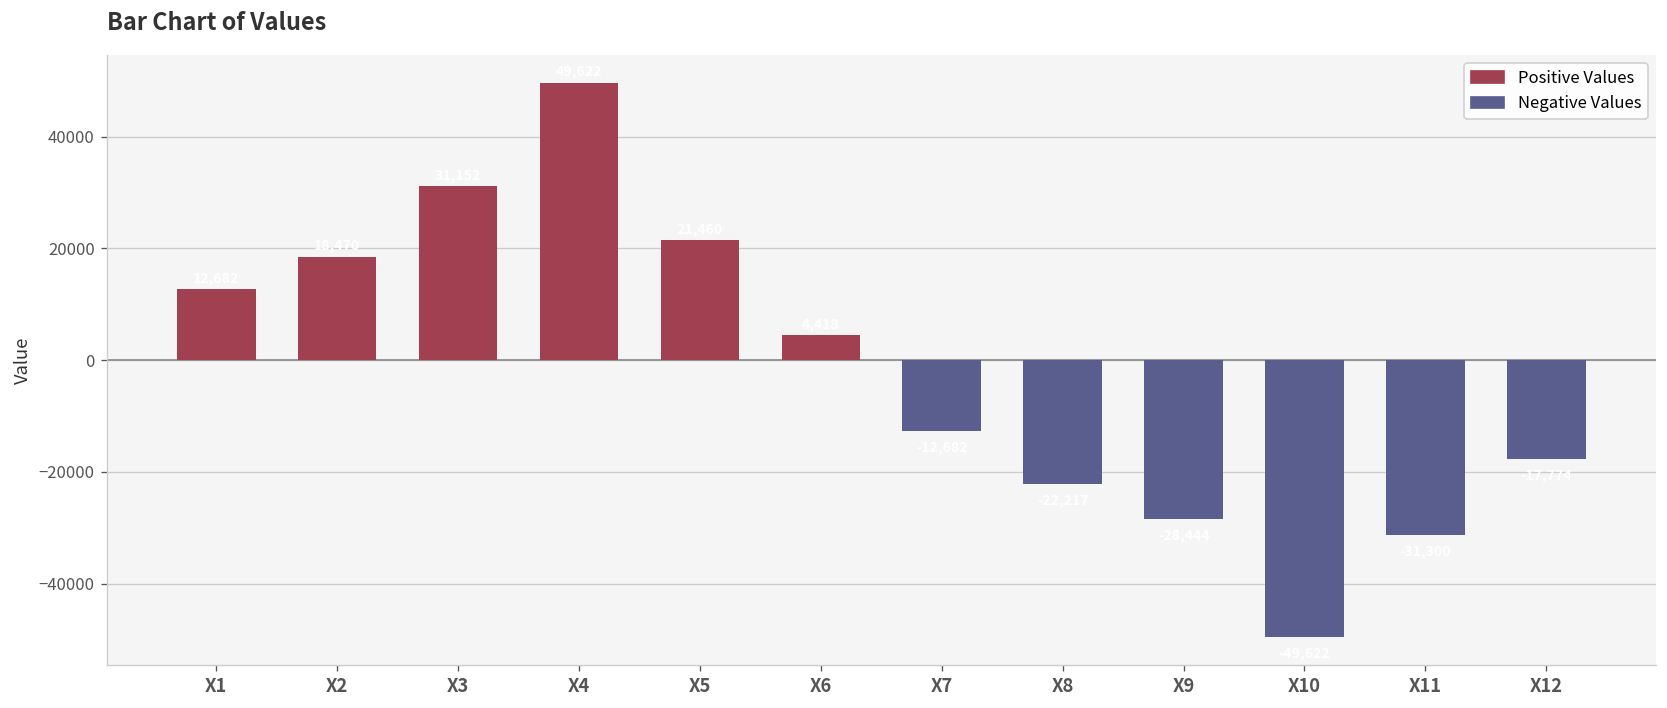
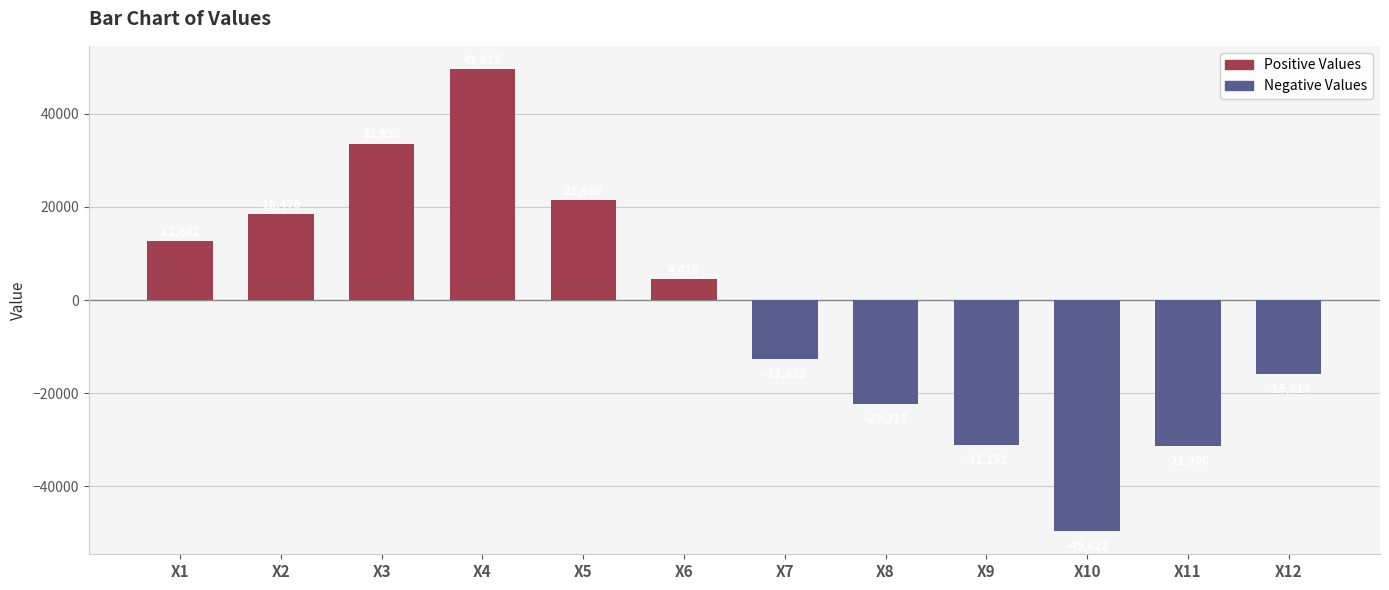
X3: 31000 -> 34000
X9: -28000 -> -31000
X12: -18000 -> -16000
